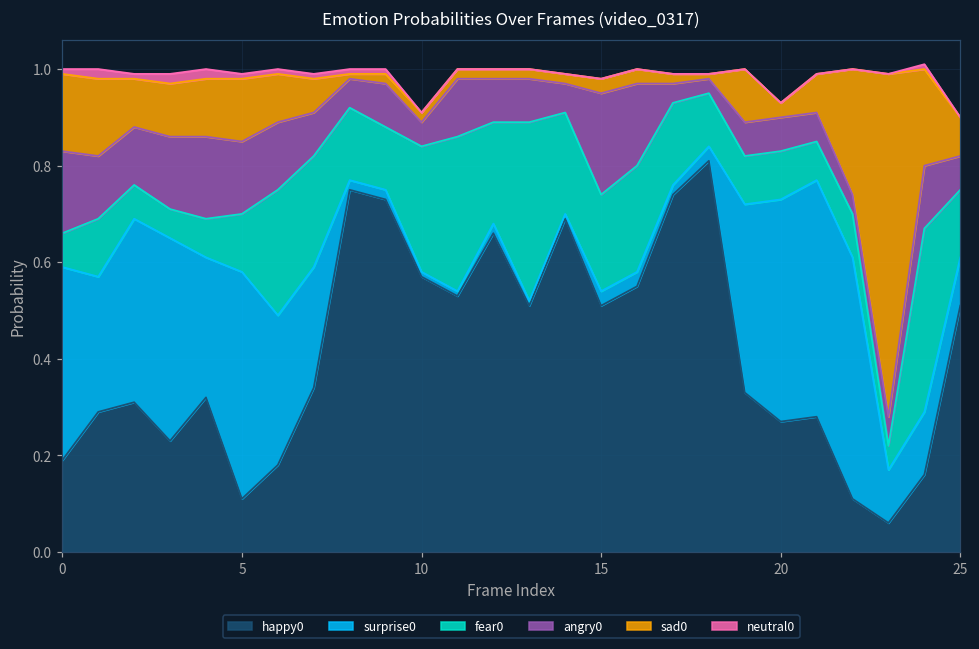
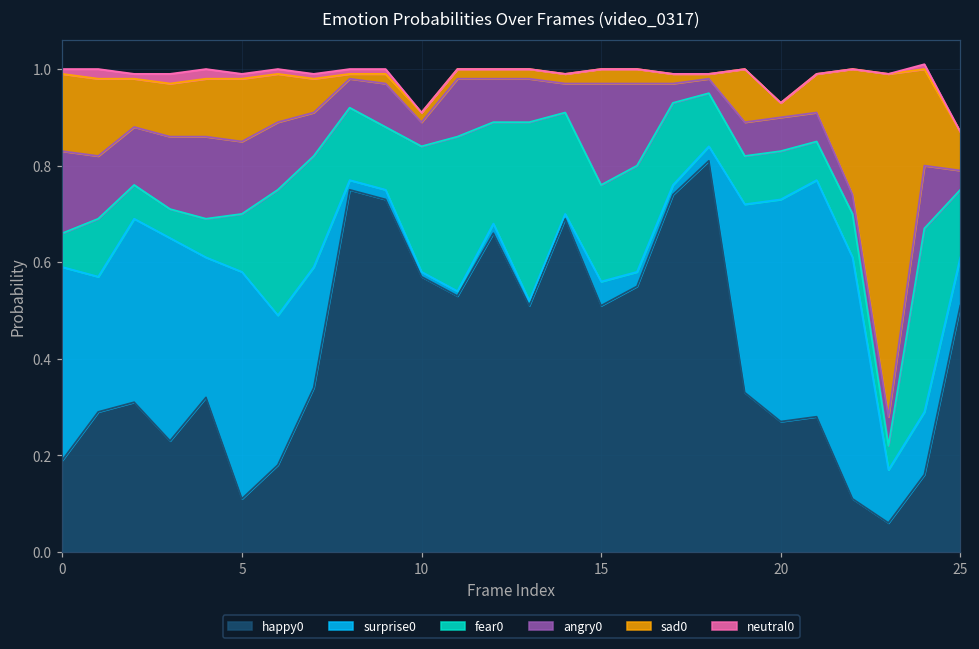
surprise0, 15: 0.03 -> 0.05
angry0, 25: 0.07 -> 0.04
